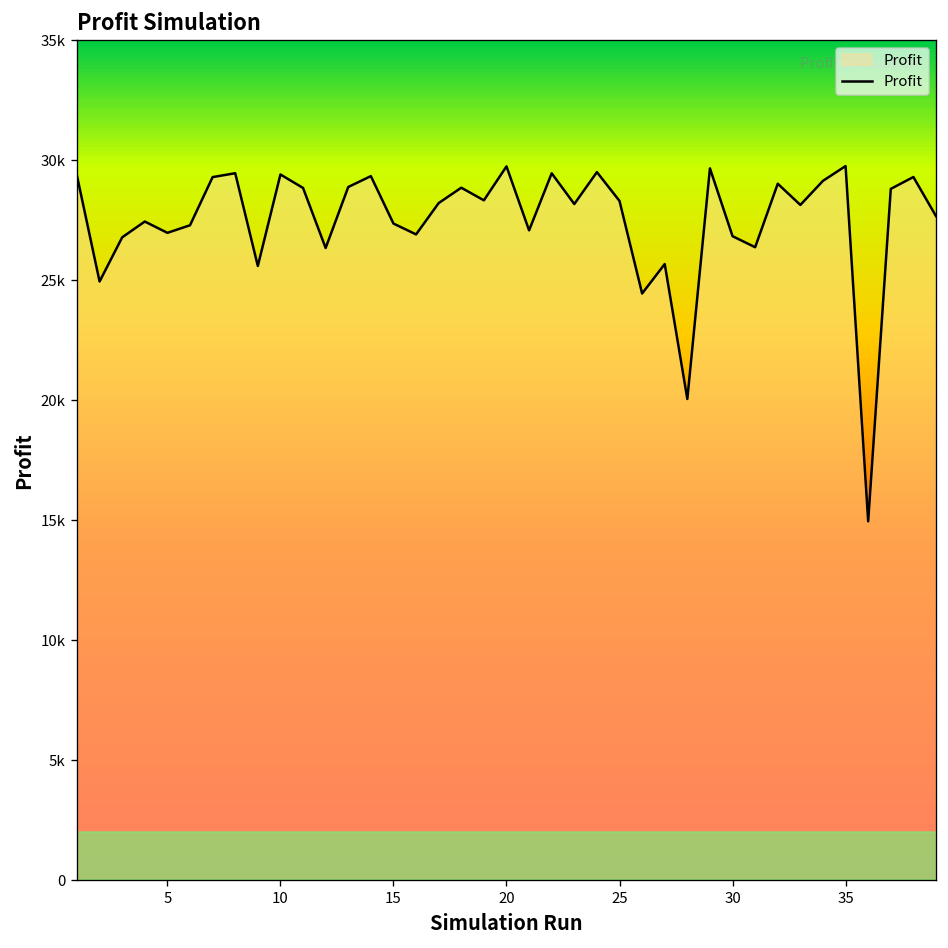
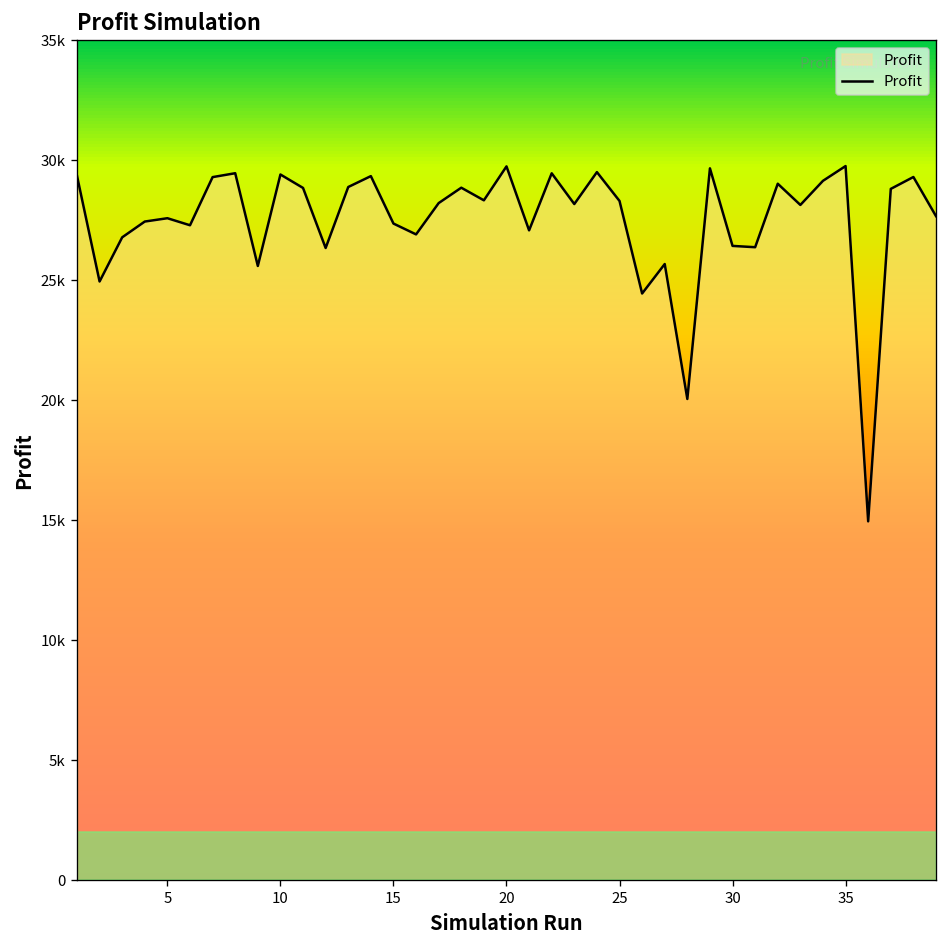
5: 27000 -> 27600
30: 26800 -> 26400
